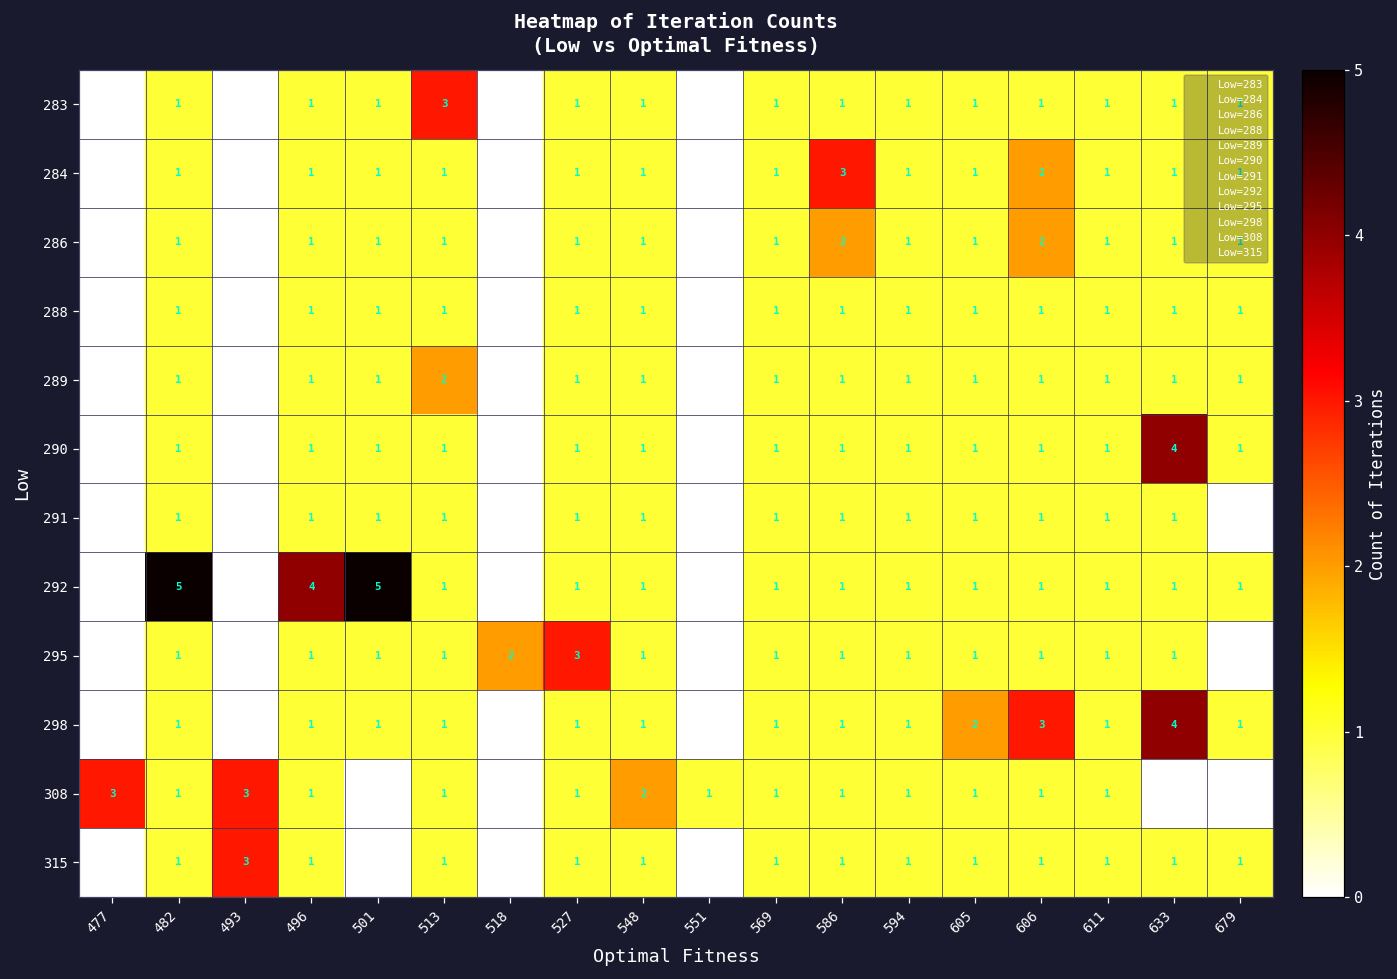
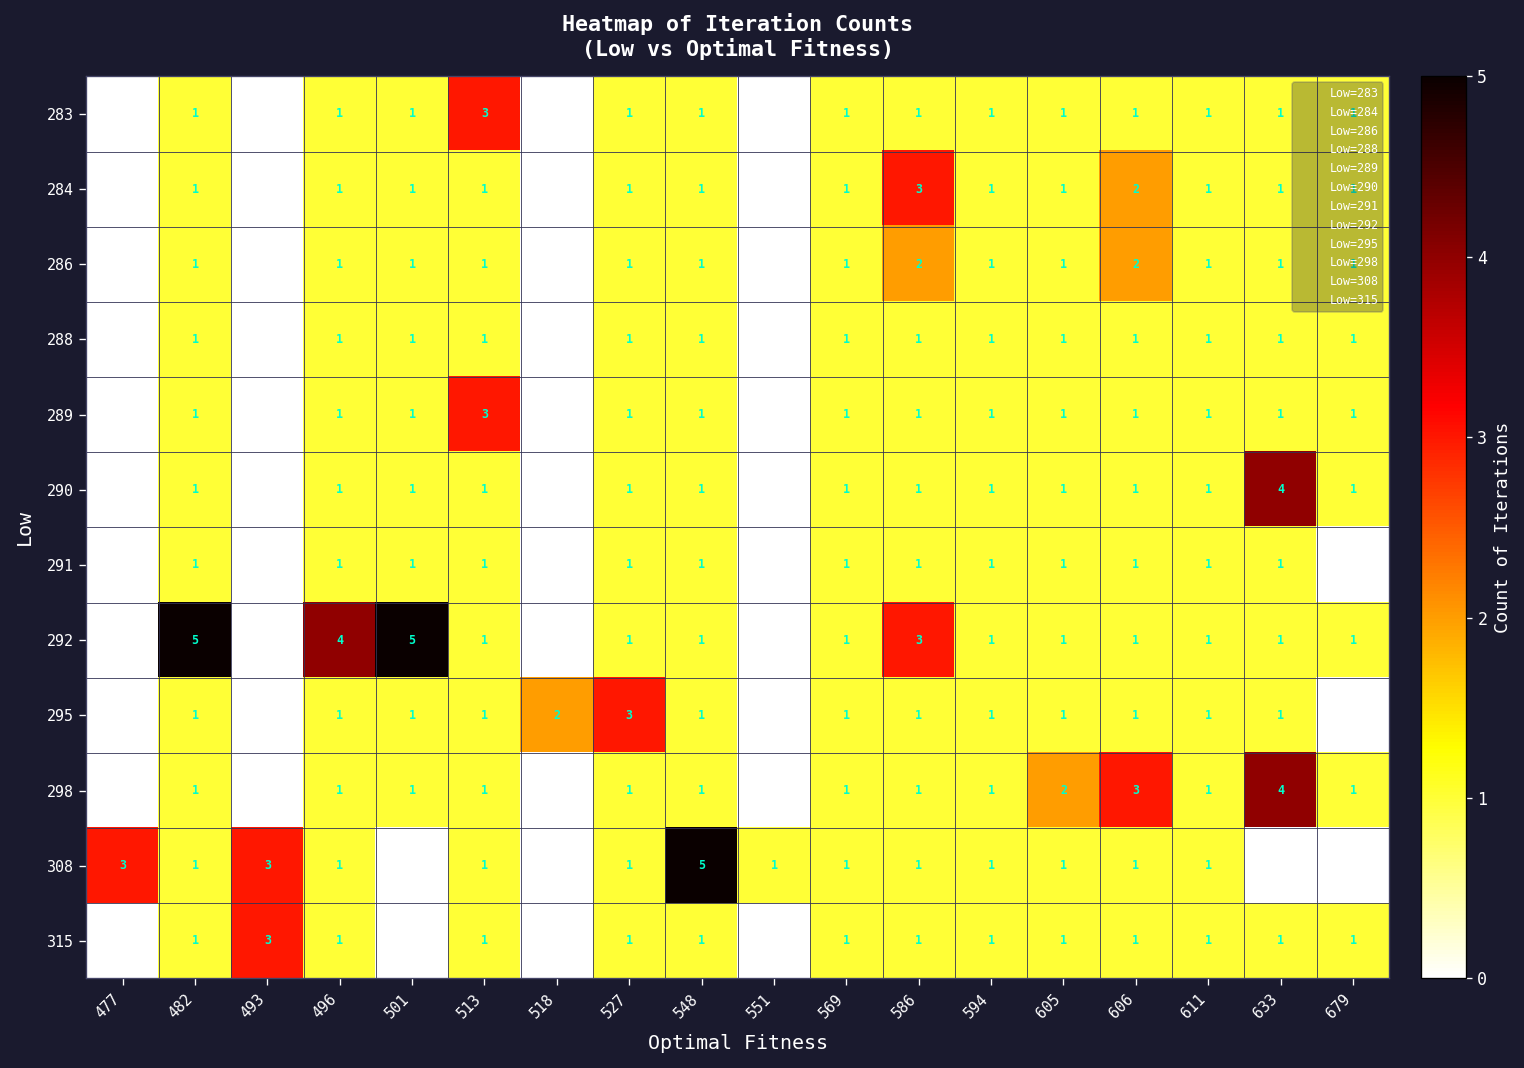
289, 513: 2 -> 3
292, 586: 1 -> 3
308, 548: 2 -> 5
